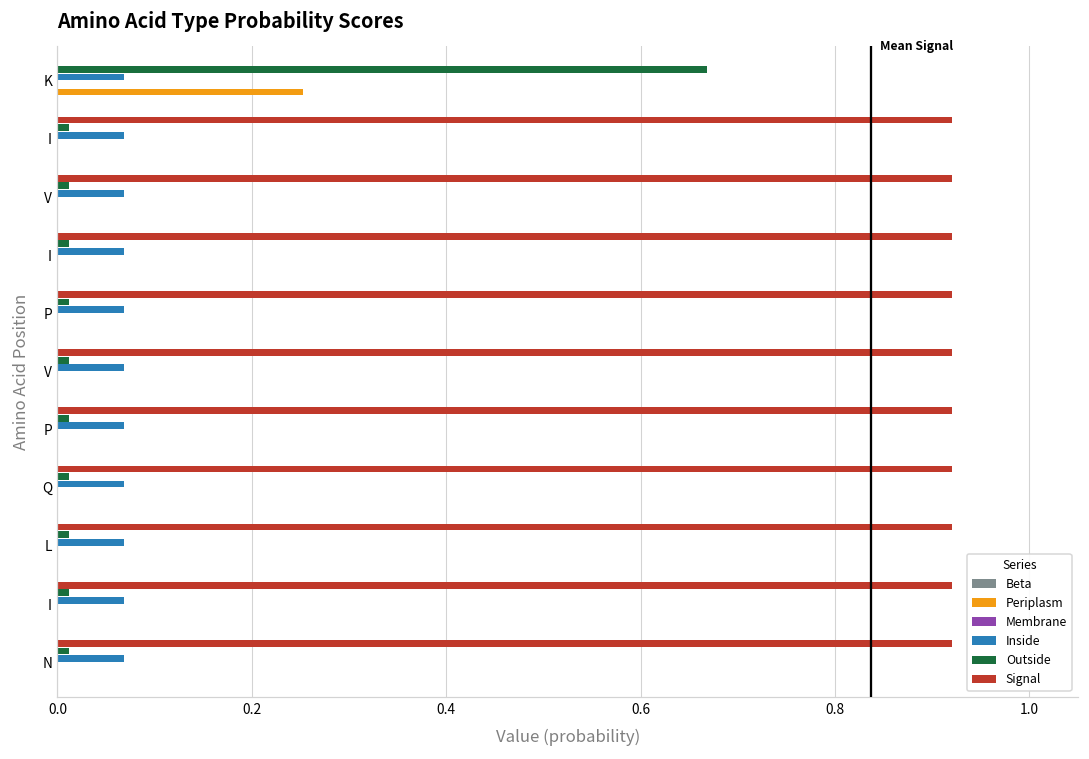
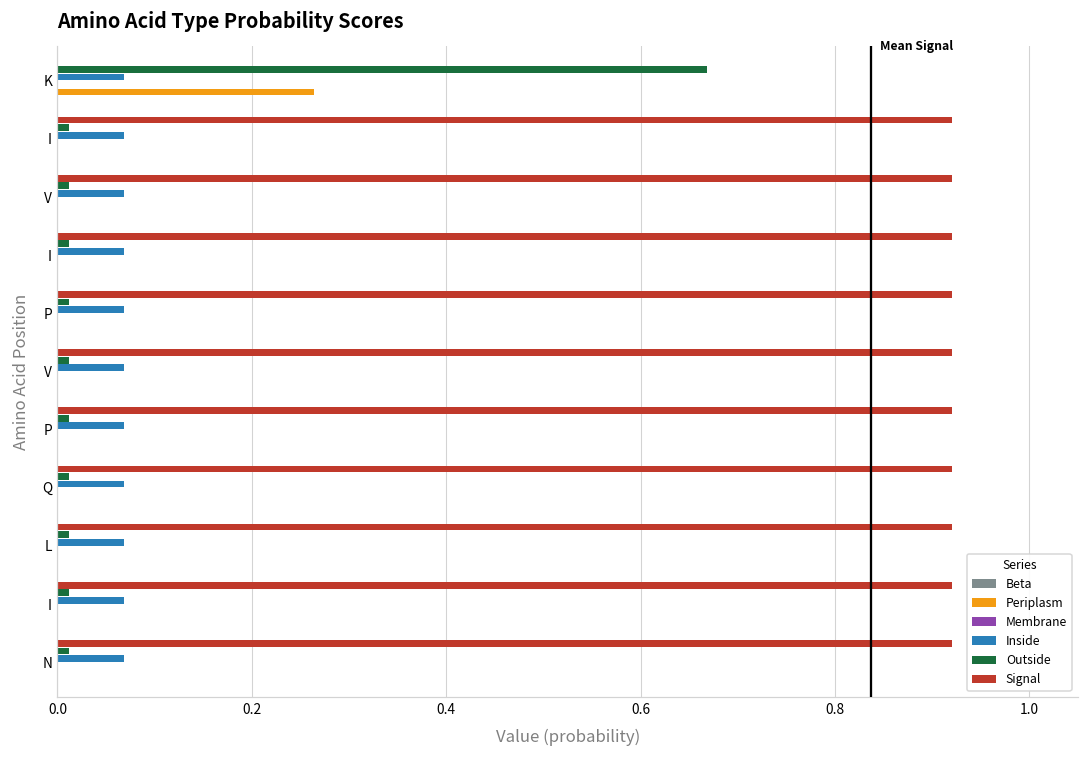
Periplasm, K: 0.25 -> 0.26
